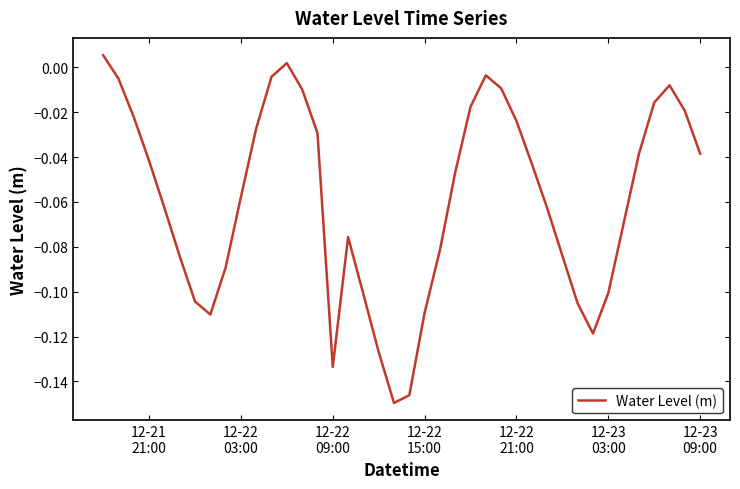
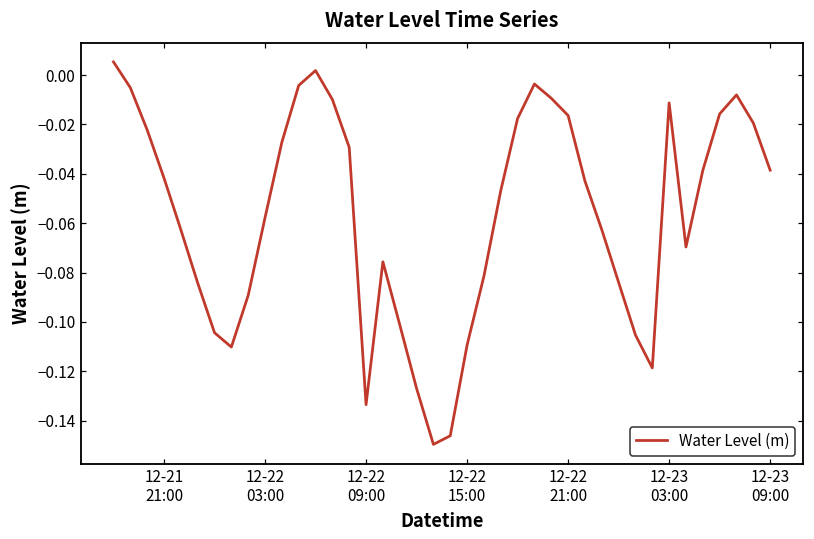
12-22 21:00: -0.024 -> -0.016
12-23 03:00: -0.101 -> -0.011
